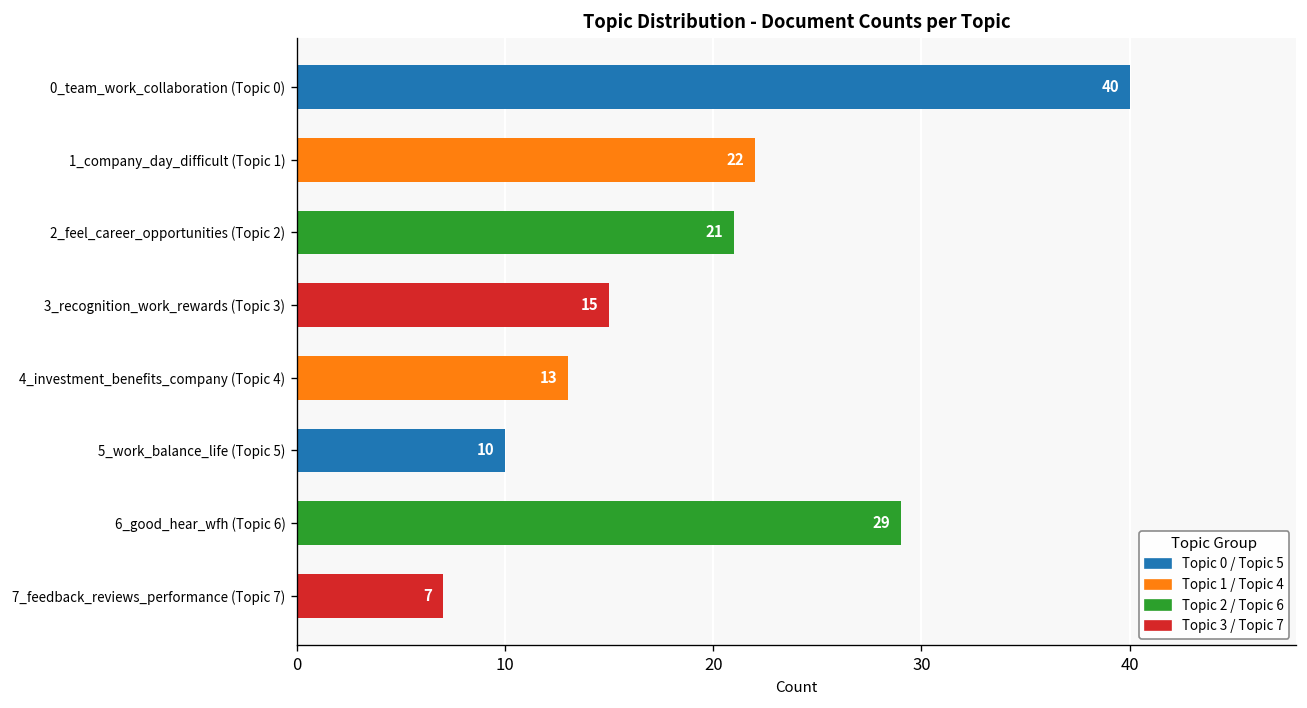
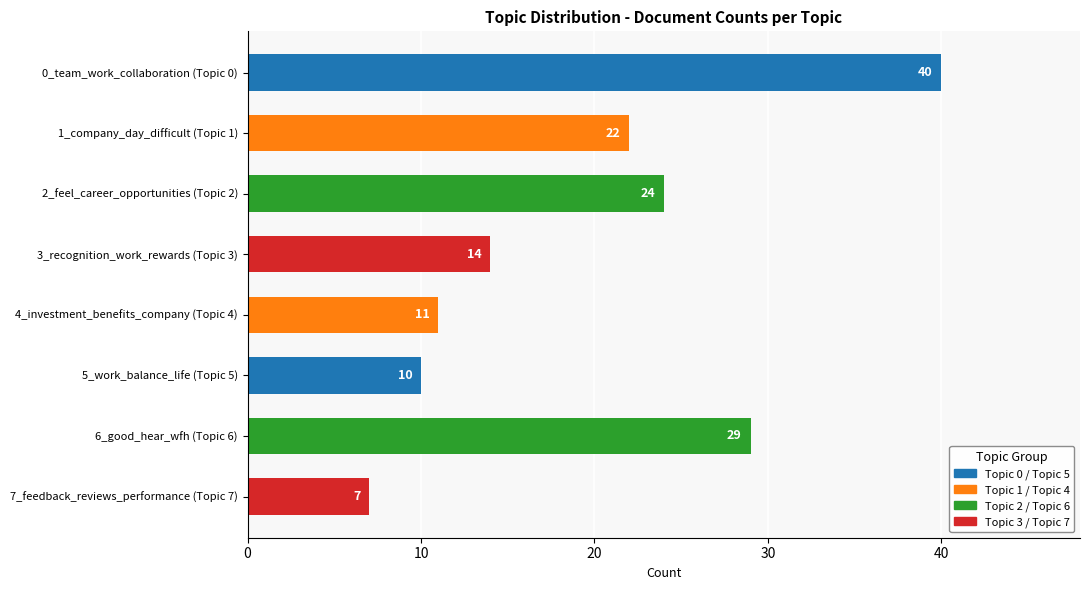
2_feel_career_opportunities (Topic 2): 21 -> 24
3_recognition_work_rewards (Topic 3): 15 -> 14
4_investment_benefits_company (Topic 4): 13 -> 11
